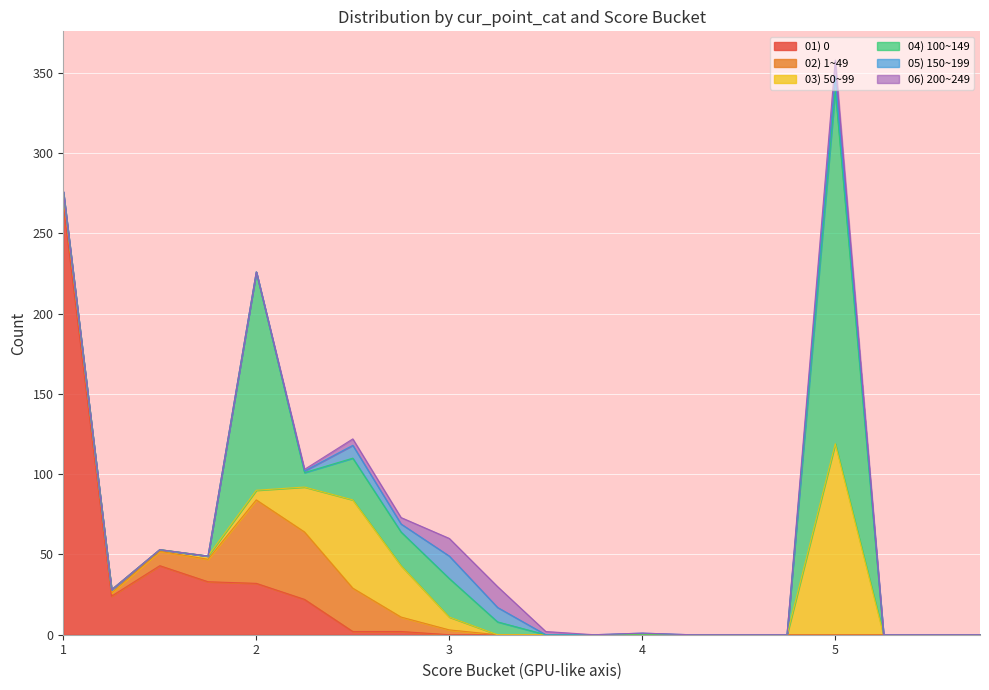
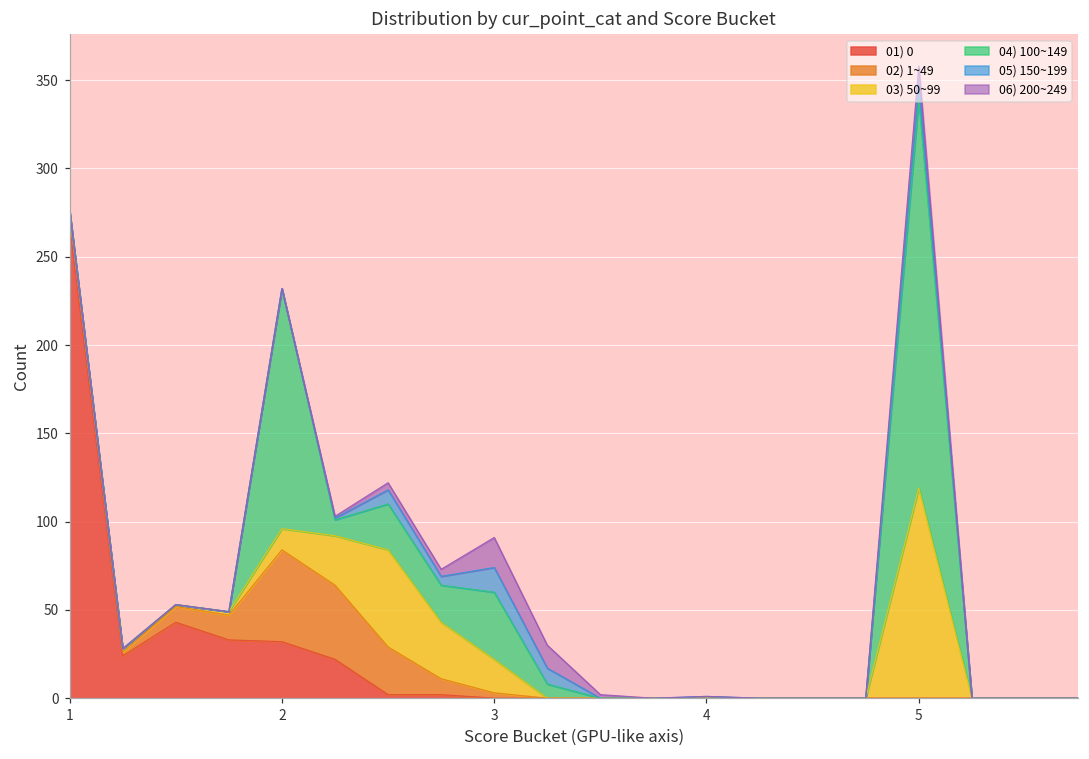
03) 50~99, 2: 6 -> 12
03) 50~99, 3: 8 -> 19
04) 100~149, 3: 24 -> 38
06) 200~249, 3: 11 -> 17
